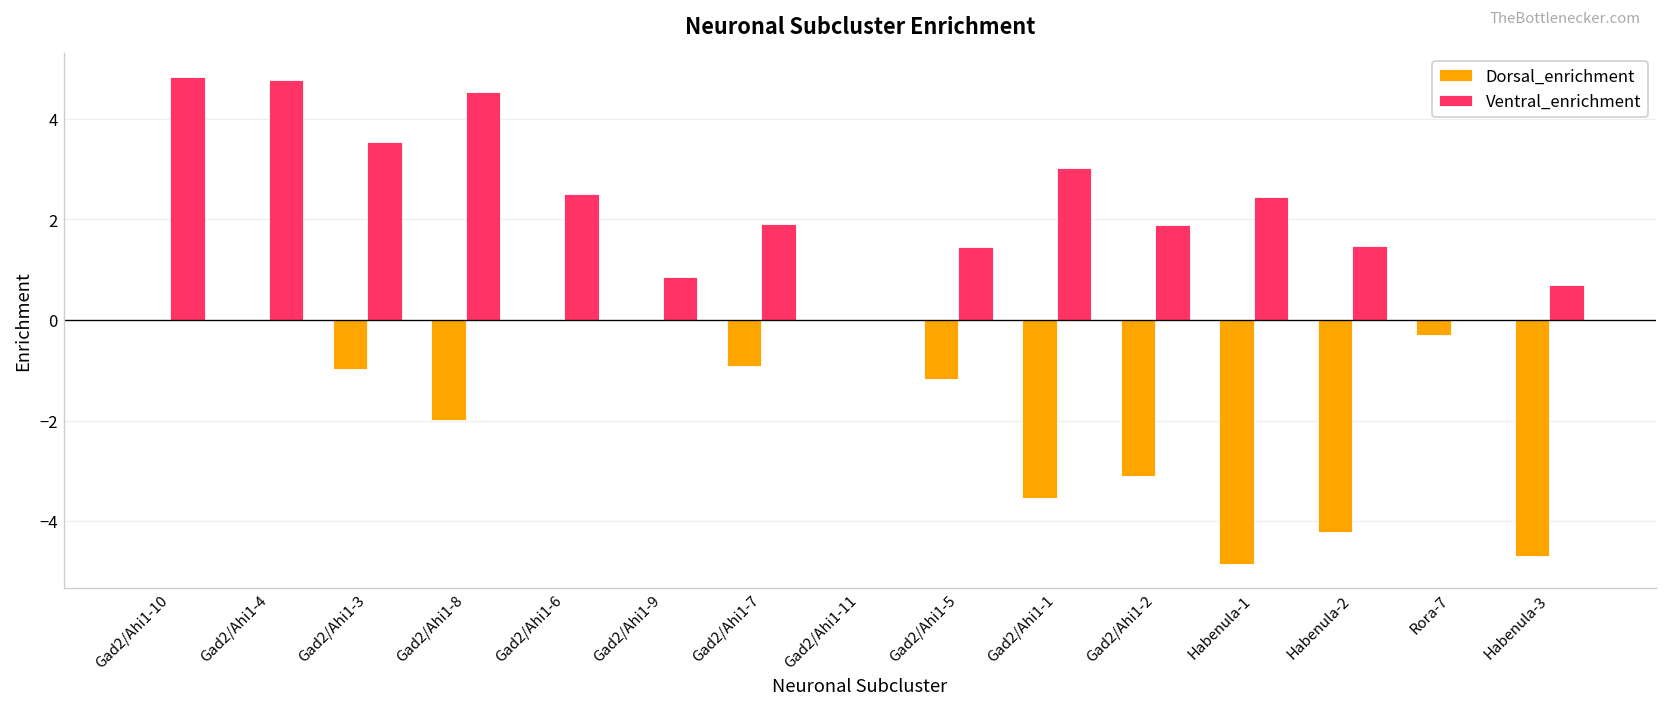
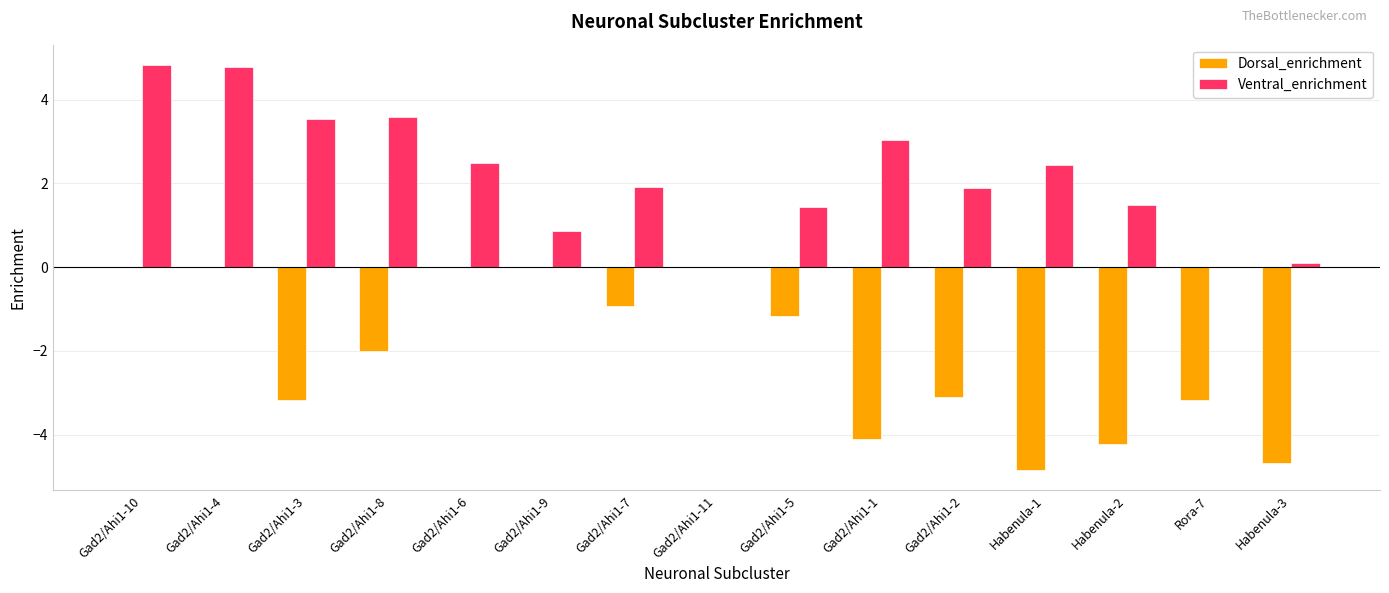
Dorsal_enrichment, Gad2/Ahi1-3: -1.0 -> -3.2
Ventral_enrichment, Gad2/Ahi1-8: 4.5 -> 3.6
Dorsal_enrichment, Gad2/Ahi1-1: -3.5 -> -4.1
Dorsal_enrichment, Rora-7: -0.3 -> -3.2
Ventral_enrichment, Habenula-3: 0.7 -> 0.1
